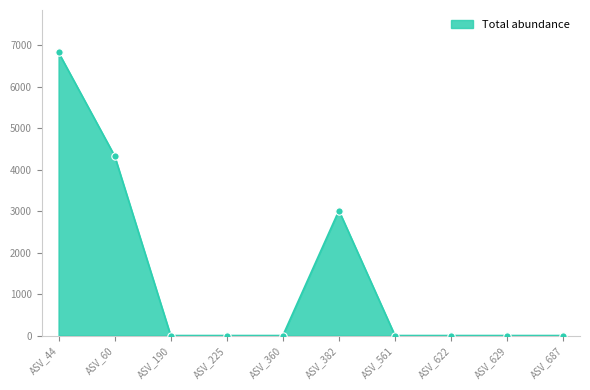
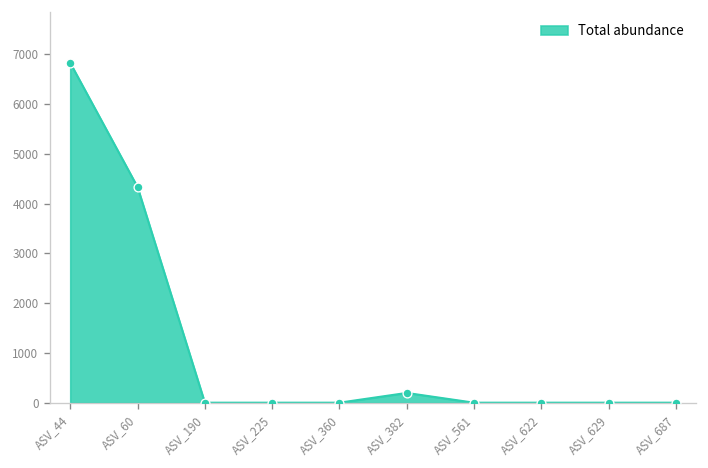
ASV_382: 3000 -> 200
